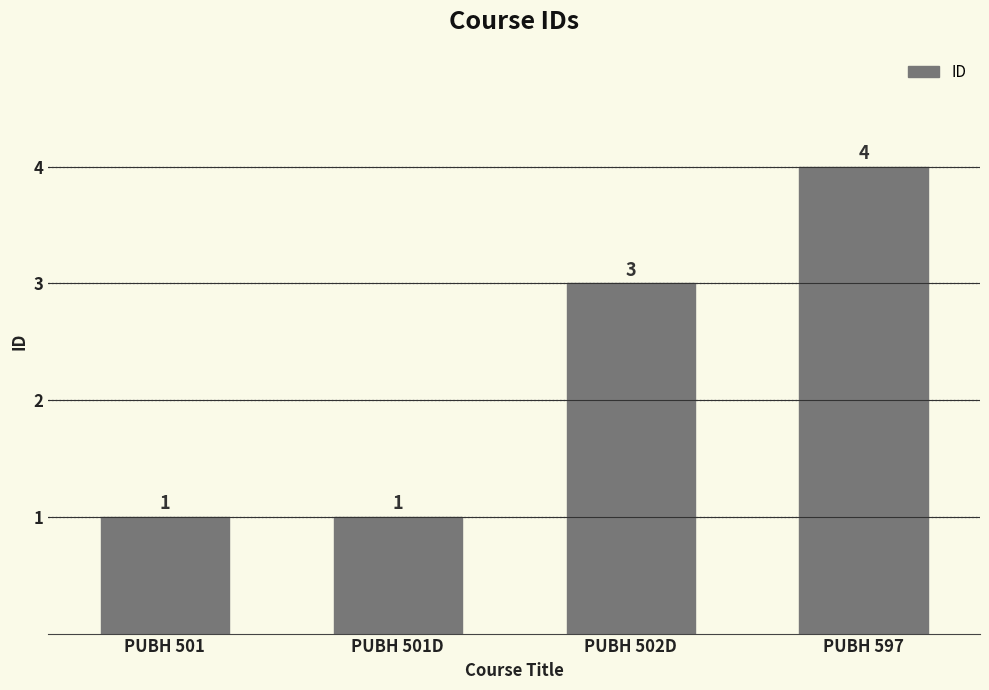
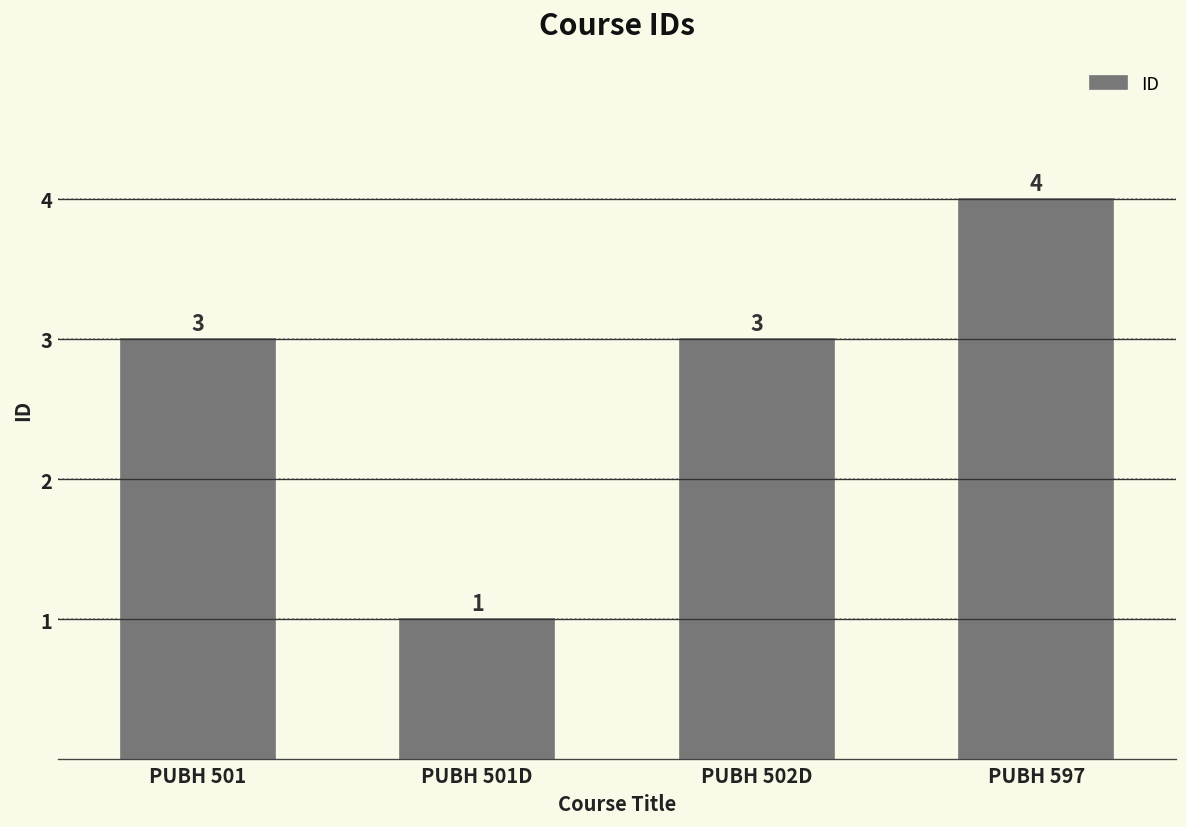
PUBH 501: 1 -> 3
